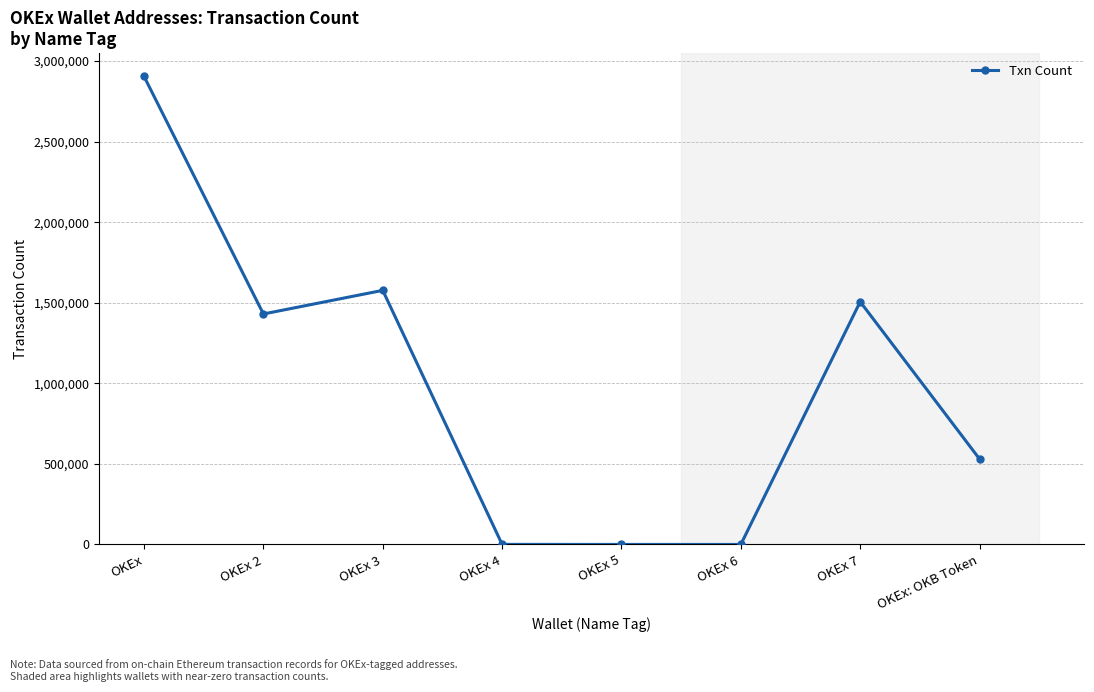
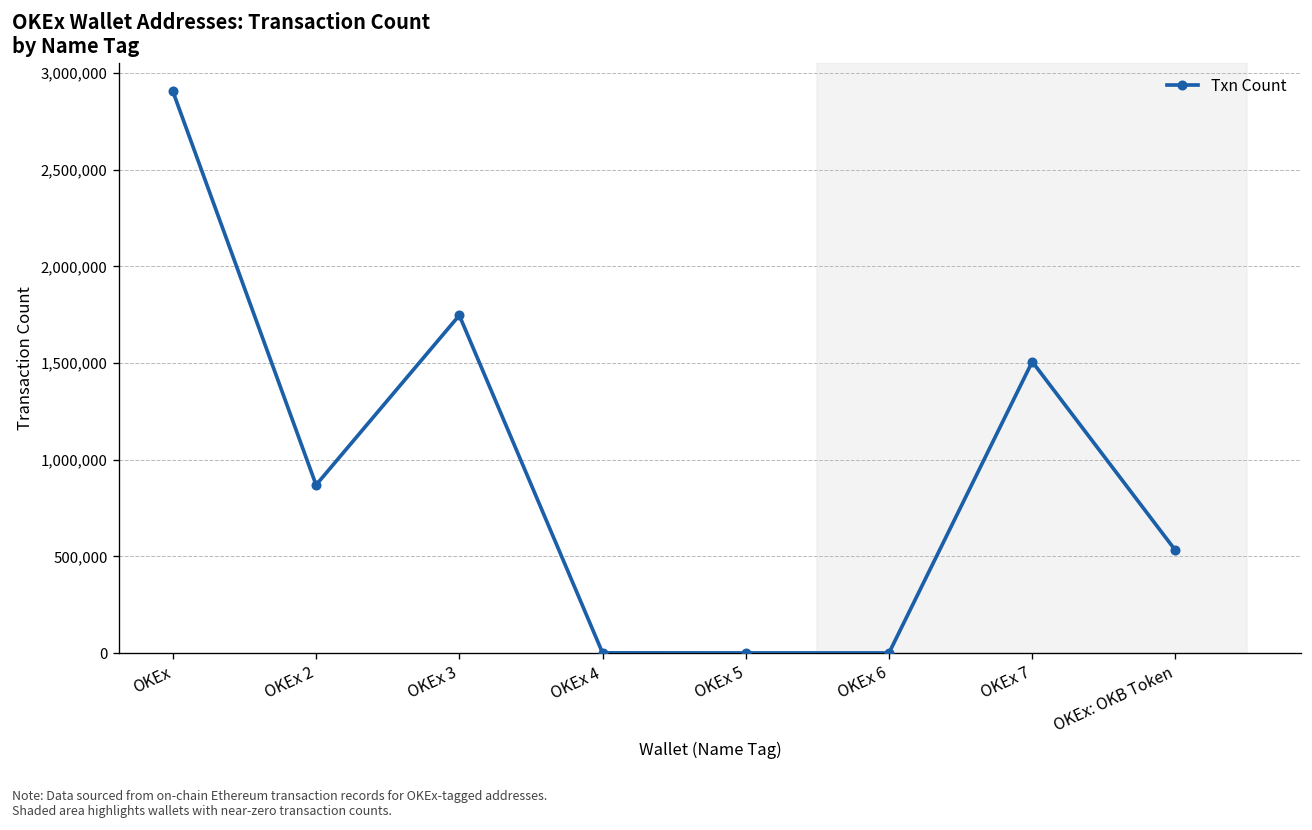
OKEx 2: 1,430,000 -> 870,000
OKEx 3: 1,580,000 -> 1,750,000
